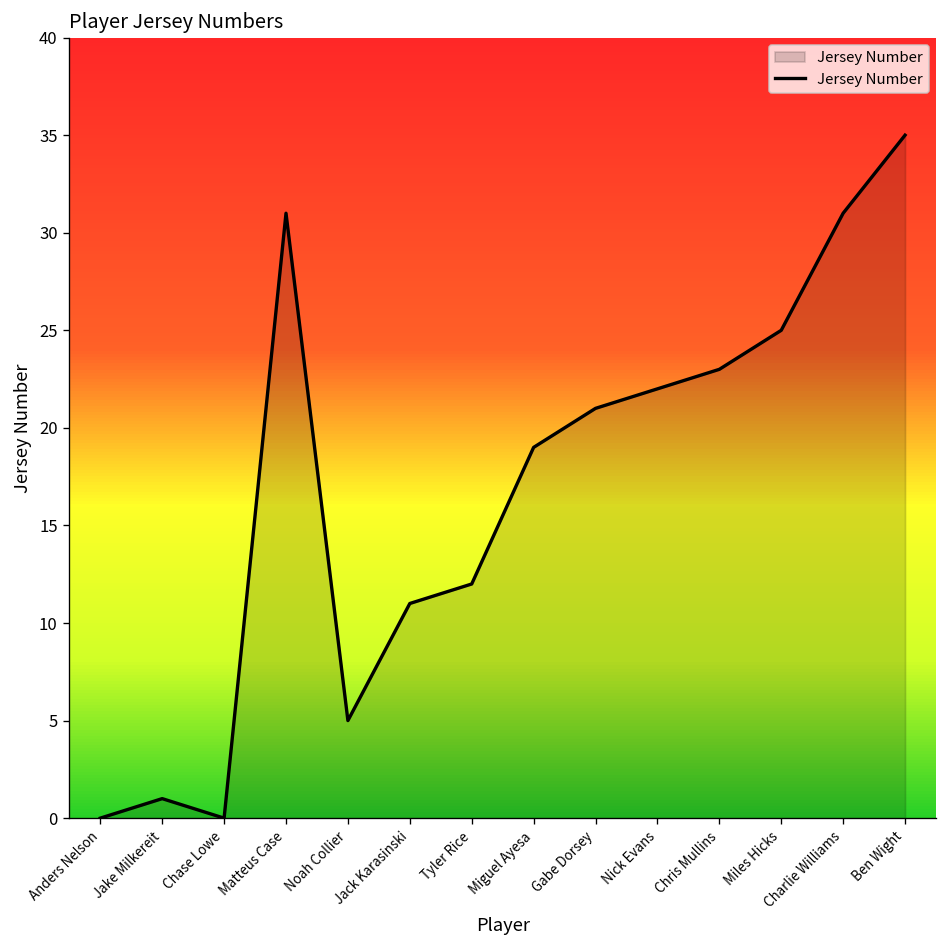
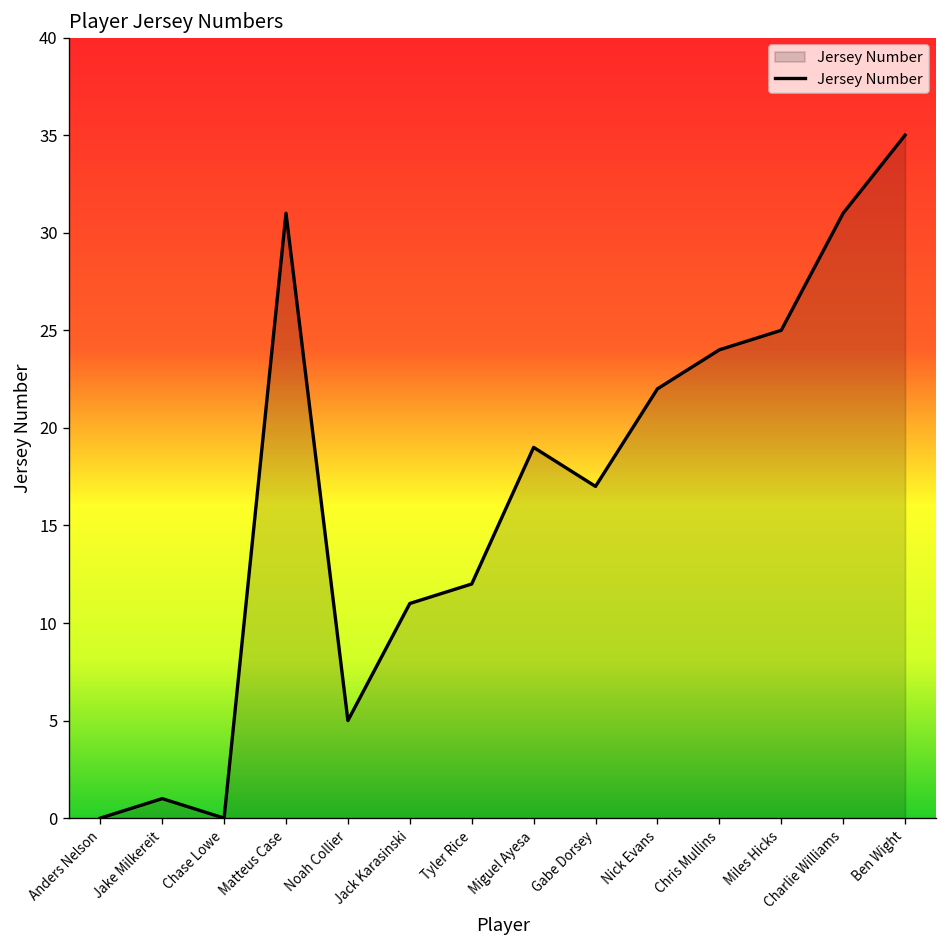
Gabe Dorsey: 21 -> 17
Chris Mullins: 23 -> 24
